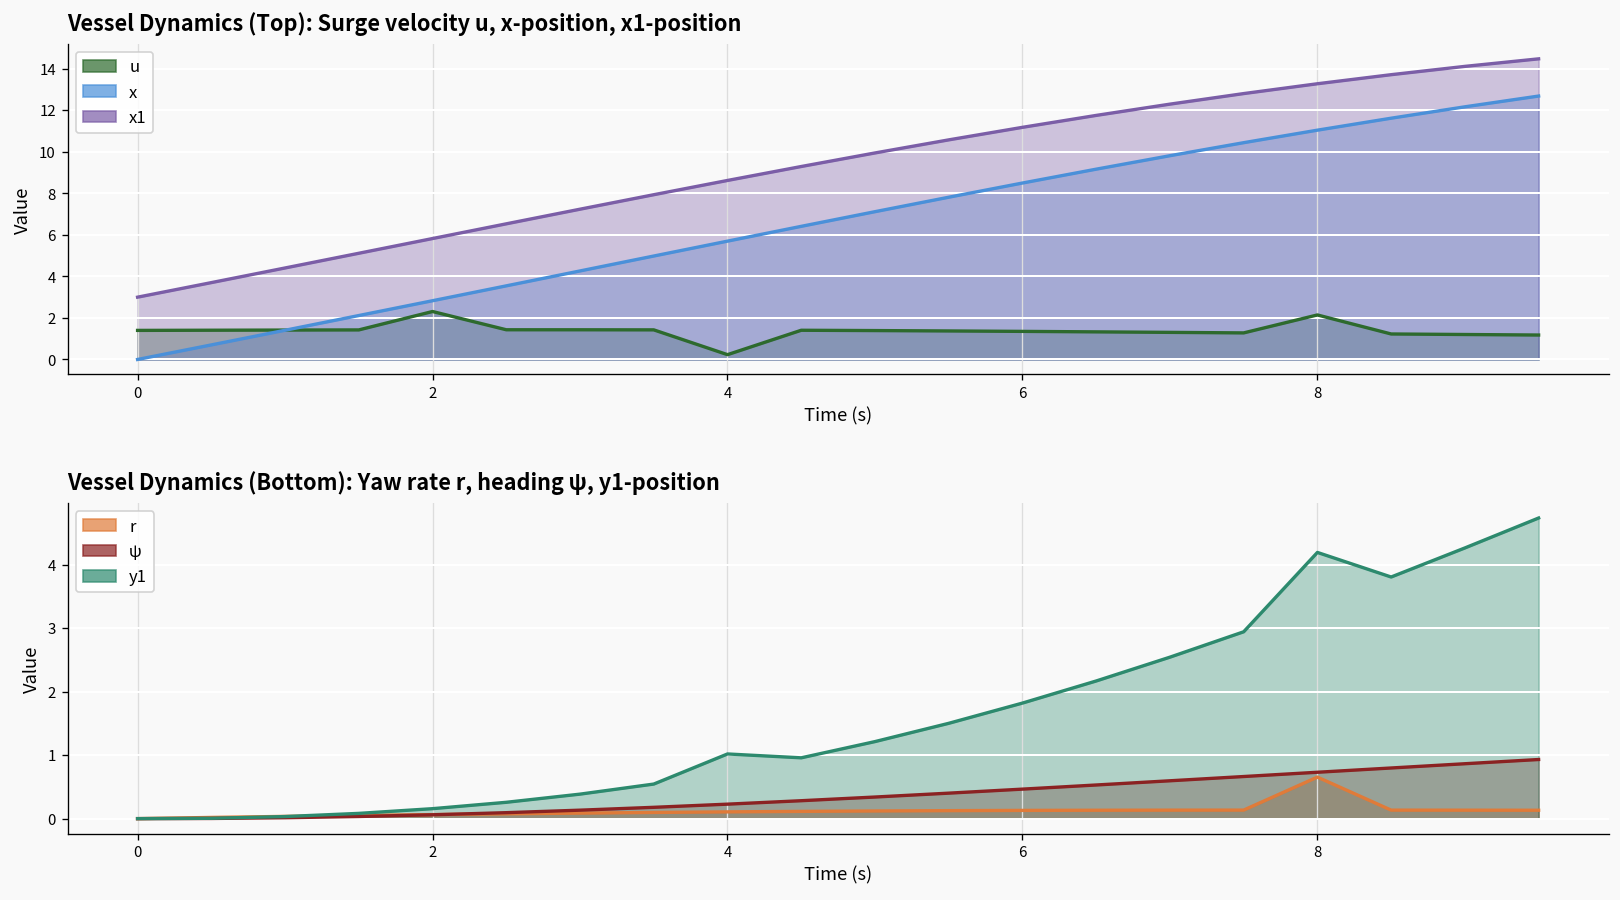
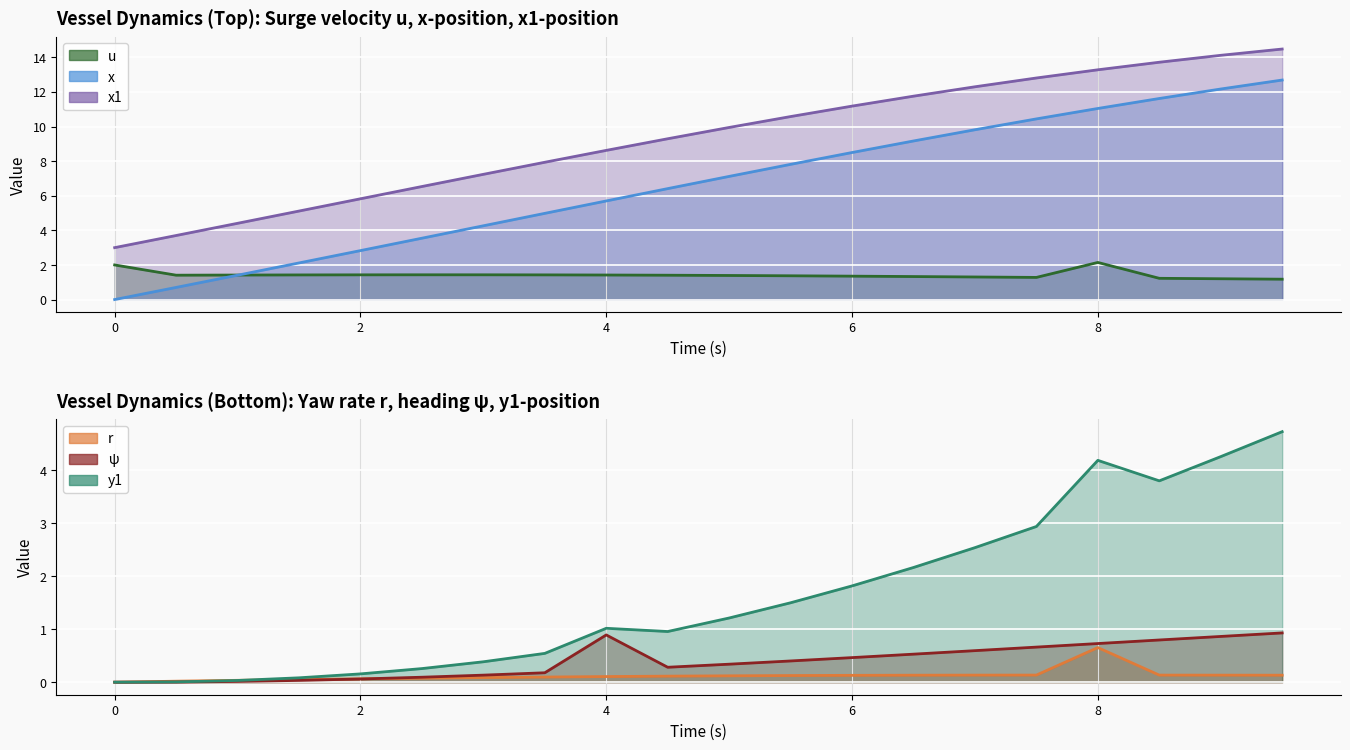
Vessel Dynamics (Top): Surge velocity u, x-position, x1-position, u, 0: 1.4 -> 2.0
Vessel Dynamics (Top): Surge velocity u, x-position, x1-position, u, 2: 2.3 -> 1.4
Vessel Dynamics (Top): Surge velocity u, x-position, x1-position, u, 4: 0.2 -> 1.4
Vessel Dynamics (Bottom): Yaw rate r, heading ψ, y1-position, ψ, 4: 0.2 -> 0.9
